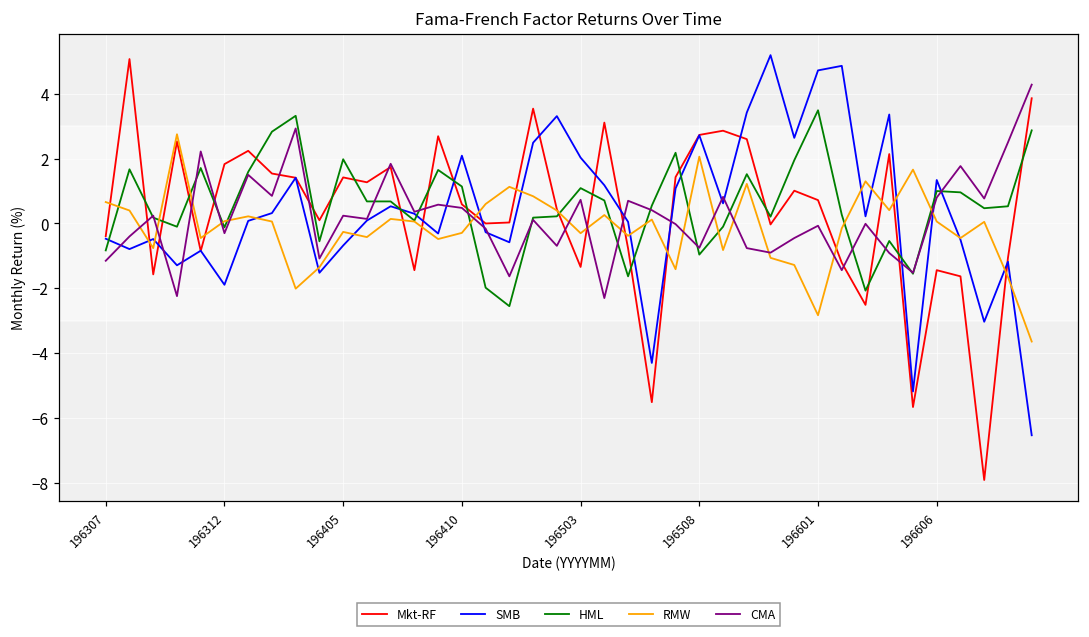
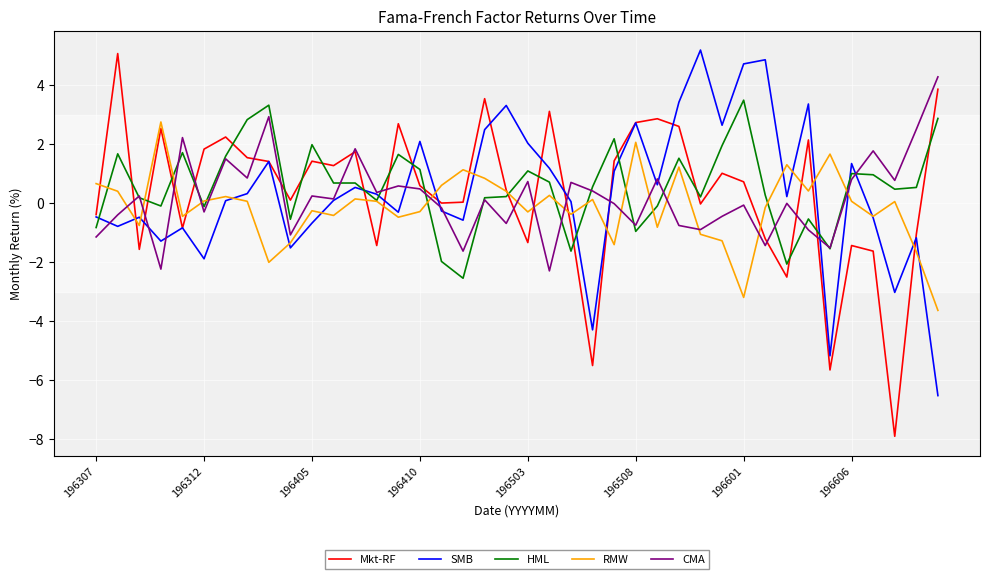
RMW, 196601: -2.8 -> -3.2
